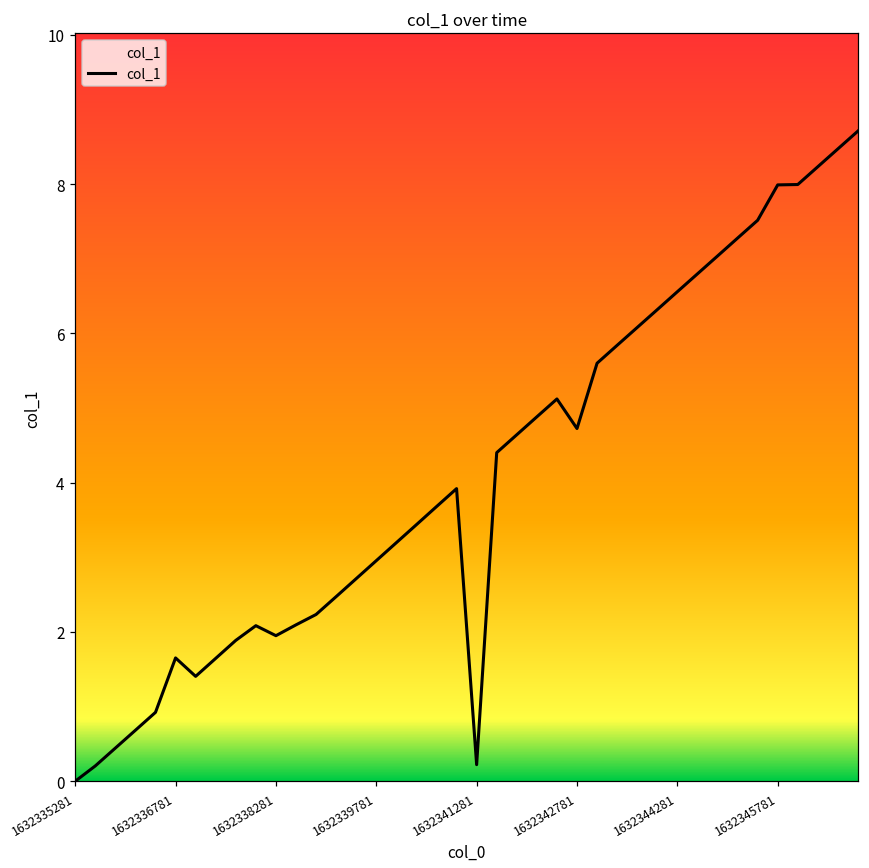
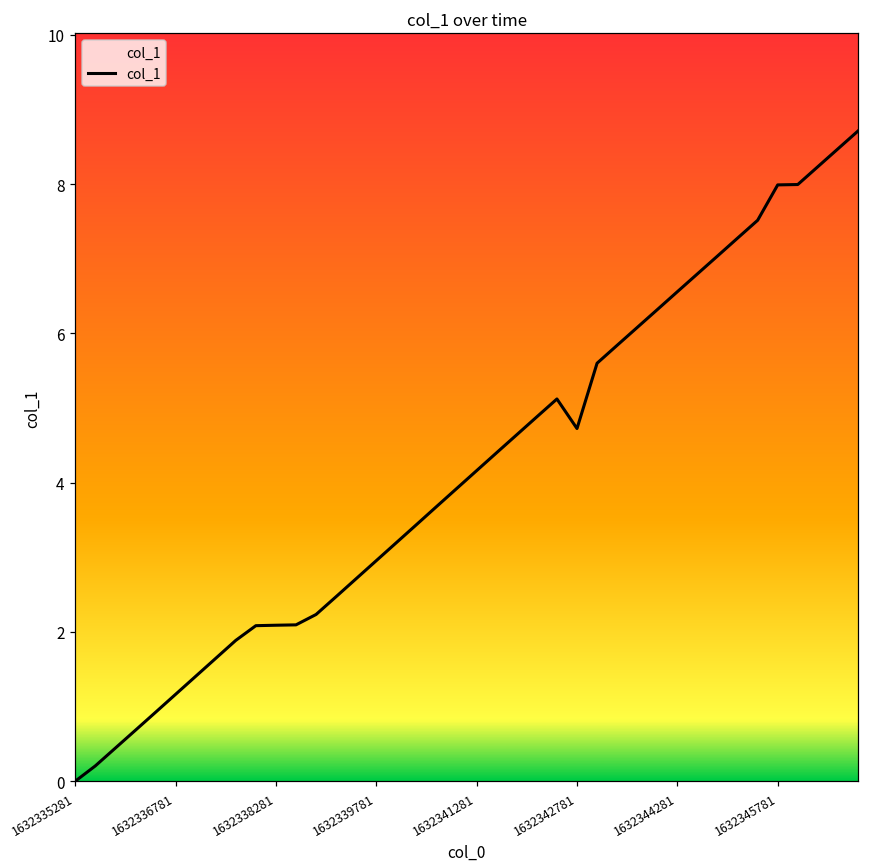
1632336781: 1.7 -> 1.2
1632338281: 2.0 -> 2.1
1632341281: 0.2 -> 4.2
